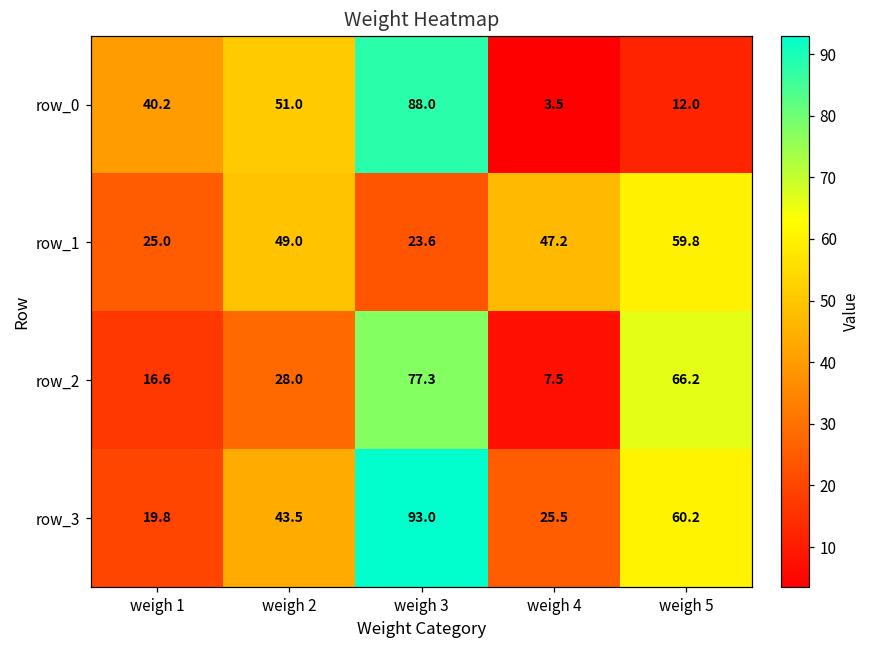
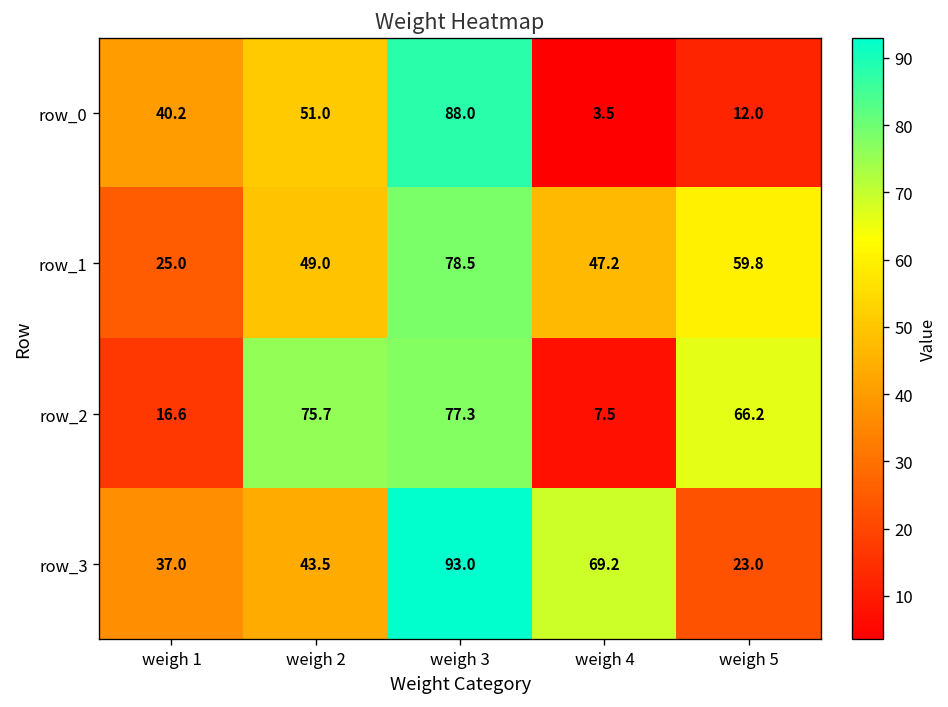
row_1, weigh 3: 23.6 -> 78.5
row_2, weigh 2: 28.0 -> 75.7
row_3, weigh 1: 19.8 -> 37.0
row_3, weigh 4: 25.5 -> 69.2
row_3, weigh 5: 60.2 -> 23.0
